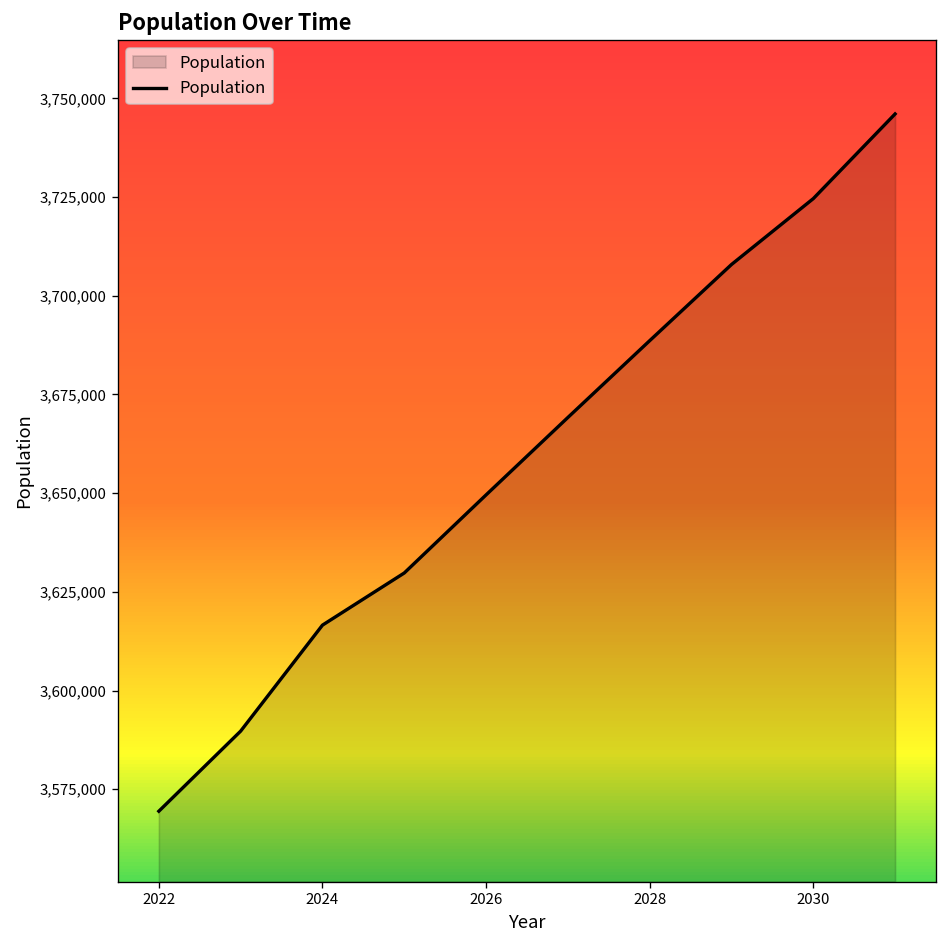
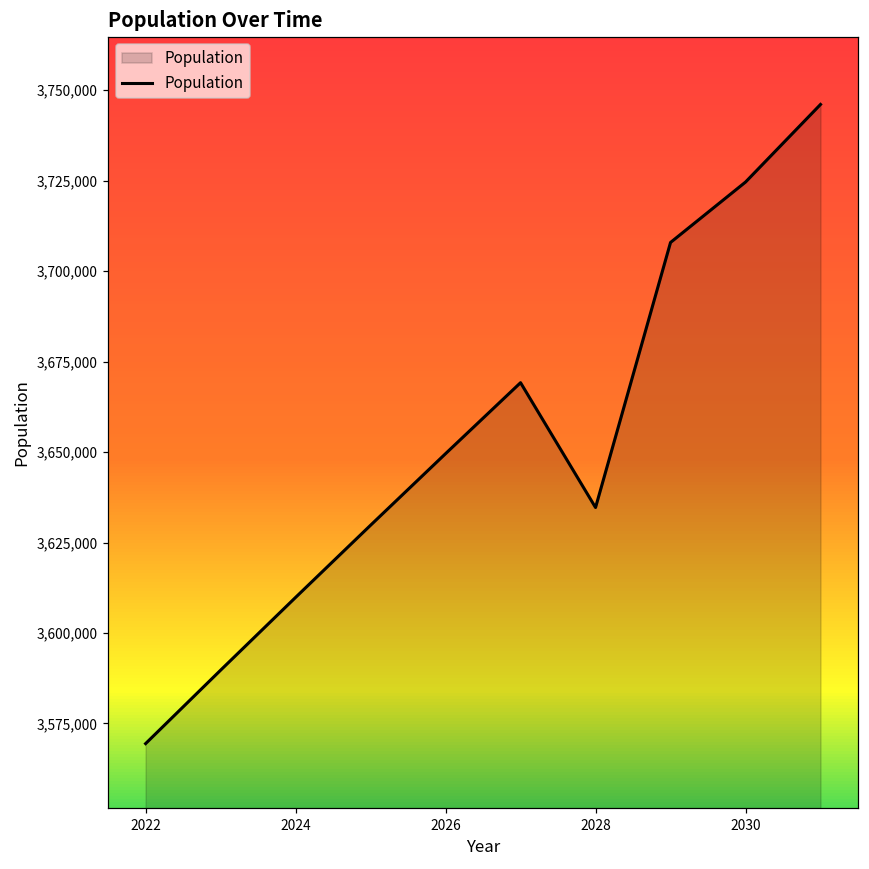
2024: 3,617,000 -> 3,610,000
2028: 3,689,000 -> 3,635,000
